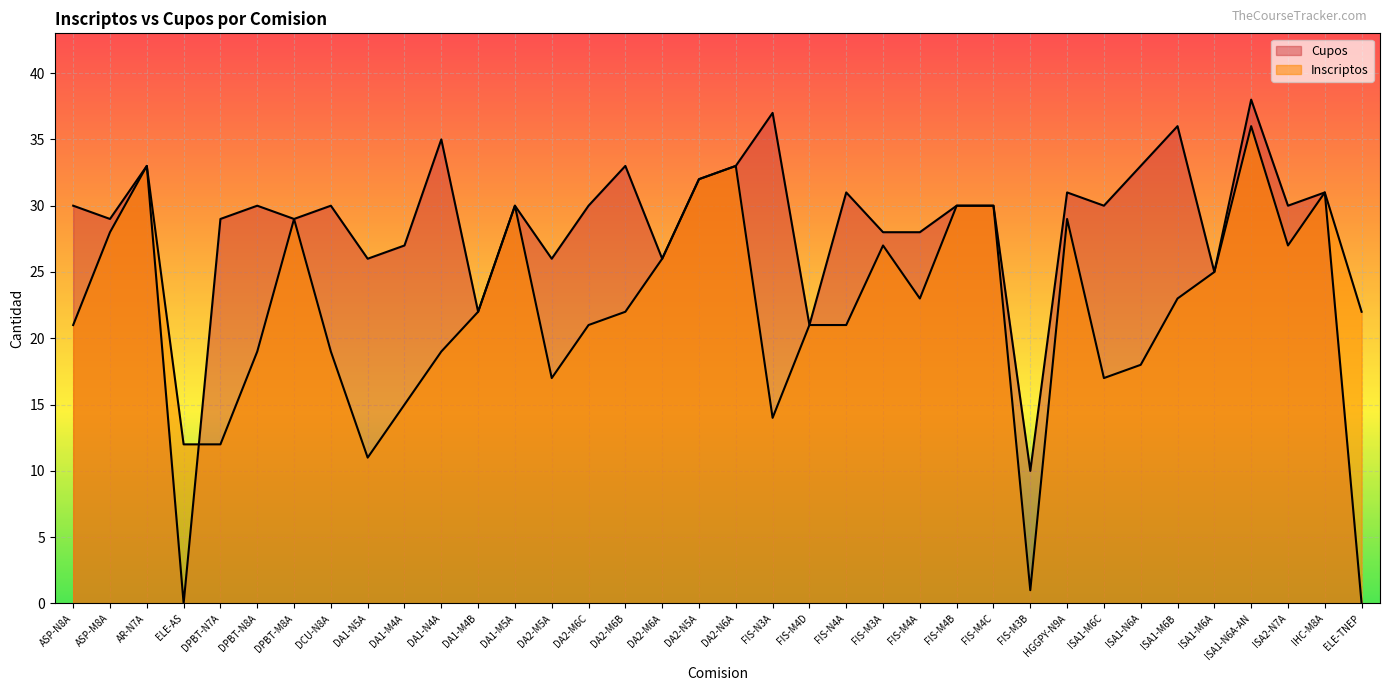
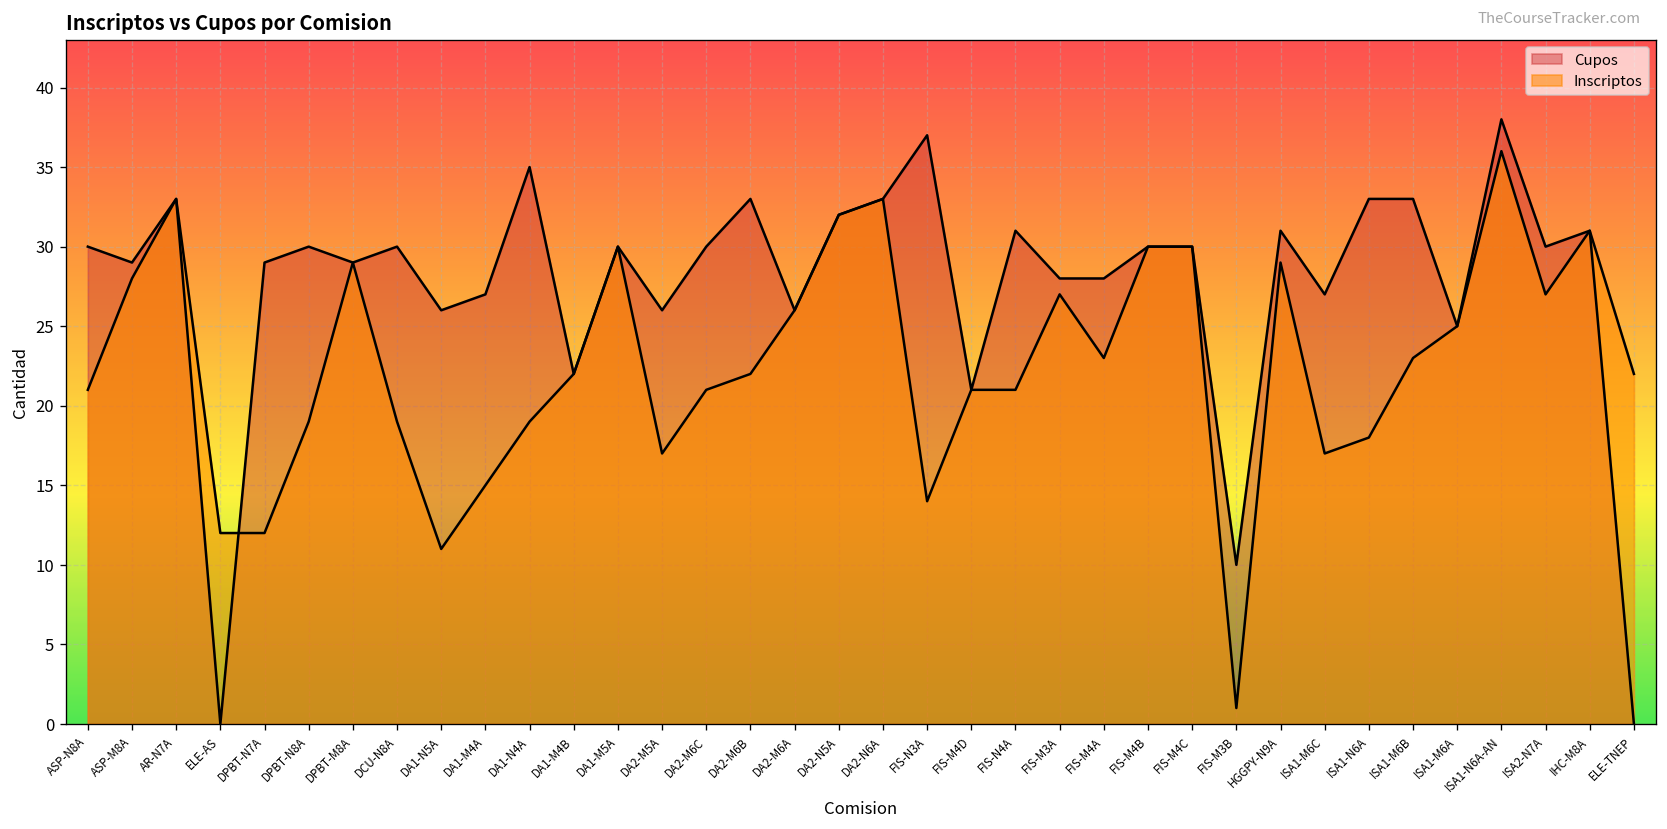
Cupos, ISA1-M6C: 30 -> 27
Cupos, ISA1-M6B: 36 -> 33
